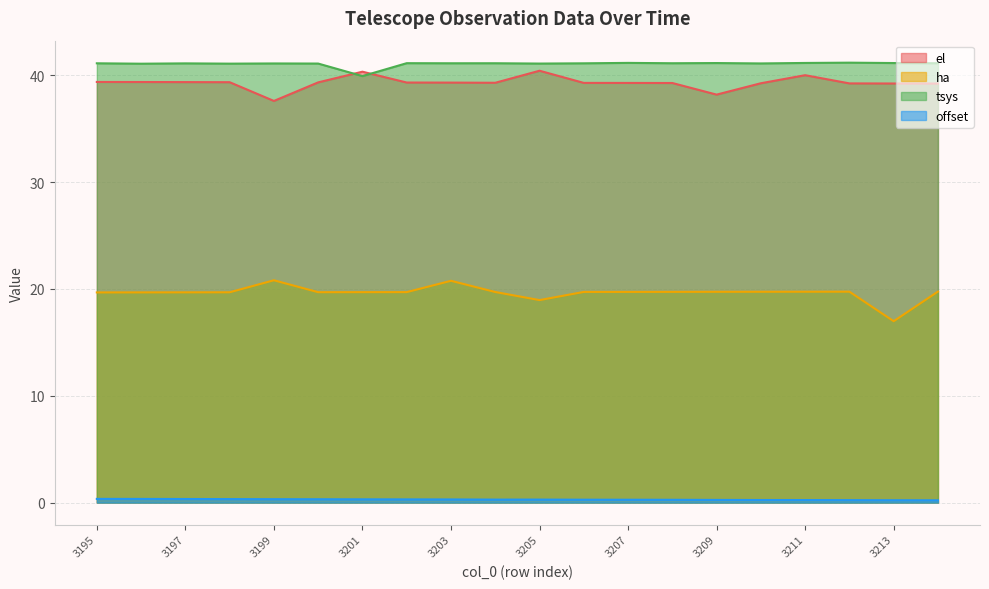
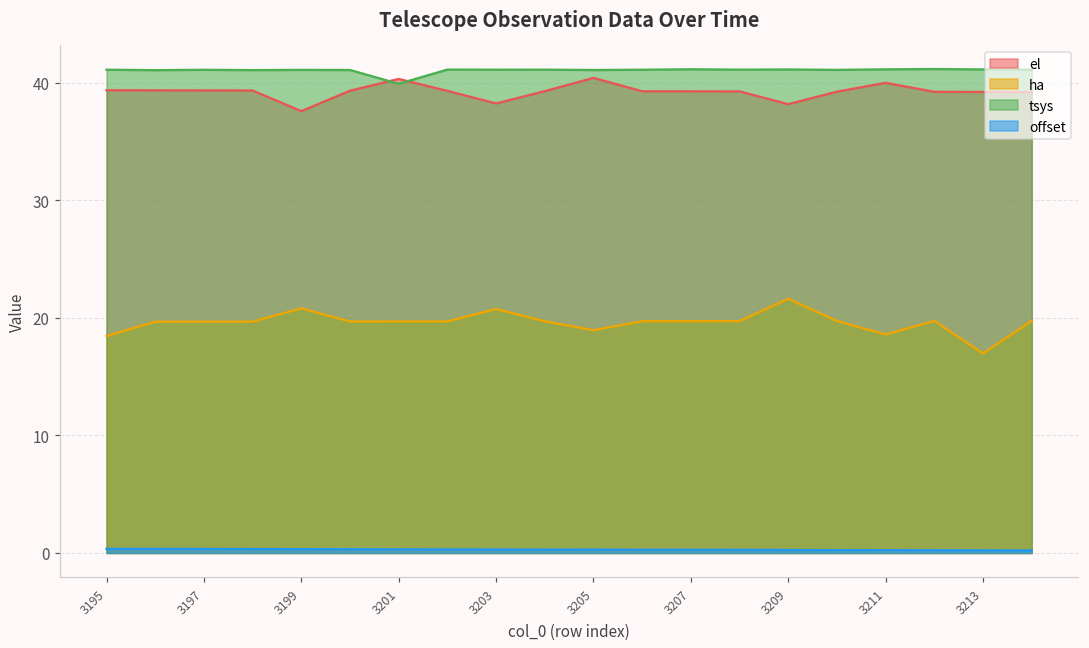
ha, 3195: 19.7 -> 18.5
el, 3203: 39.3 -> 38.3
ha, 3209: 19.7 -> 21.6
ha, 3211: 19.7 -> 18.6
